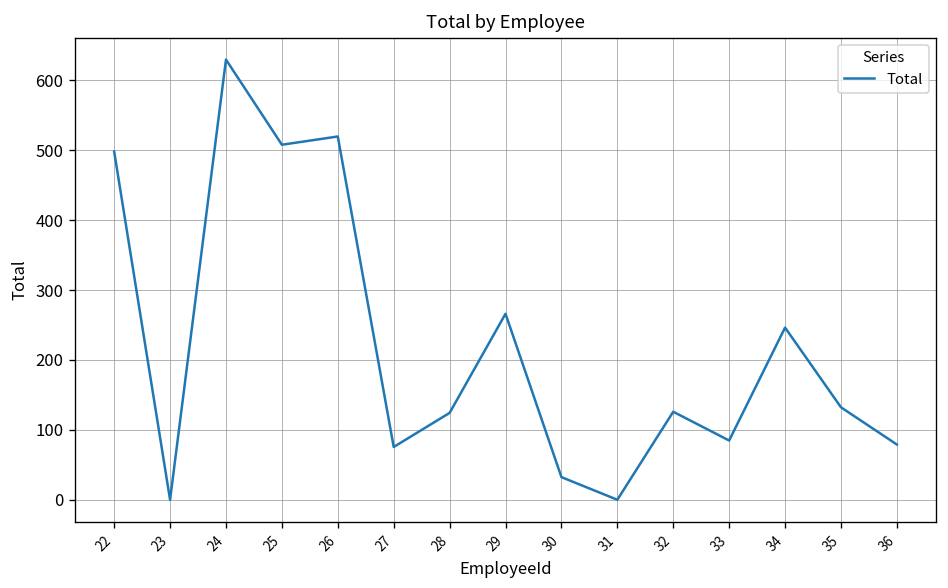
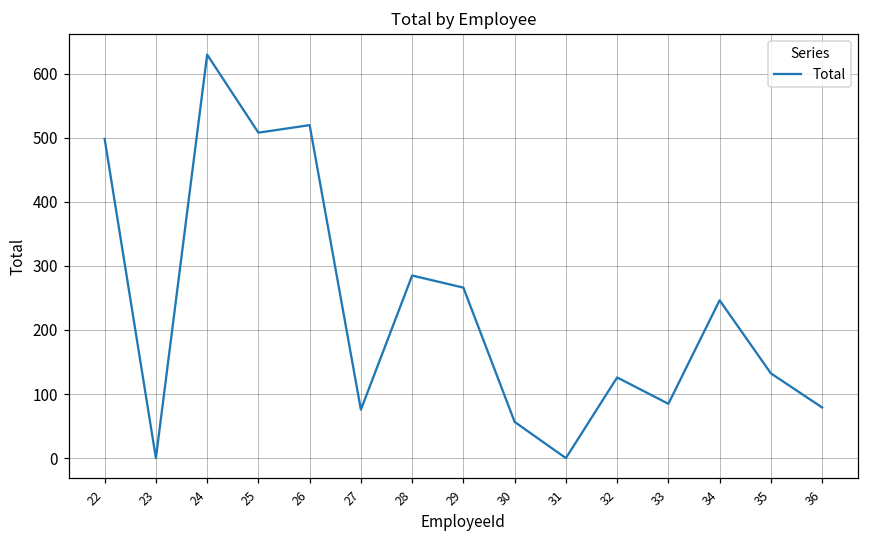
28: 120 -> 280
30: 30 -> 60
